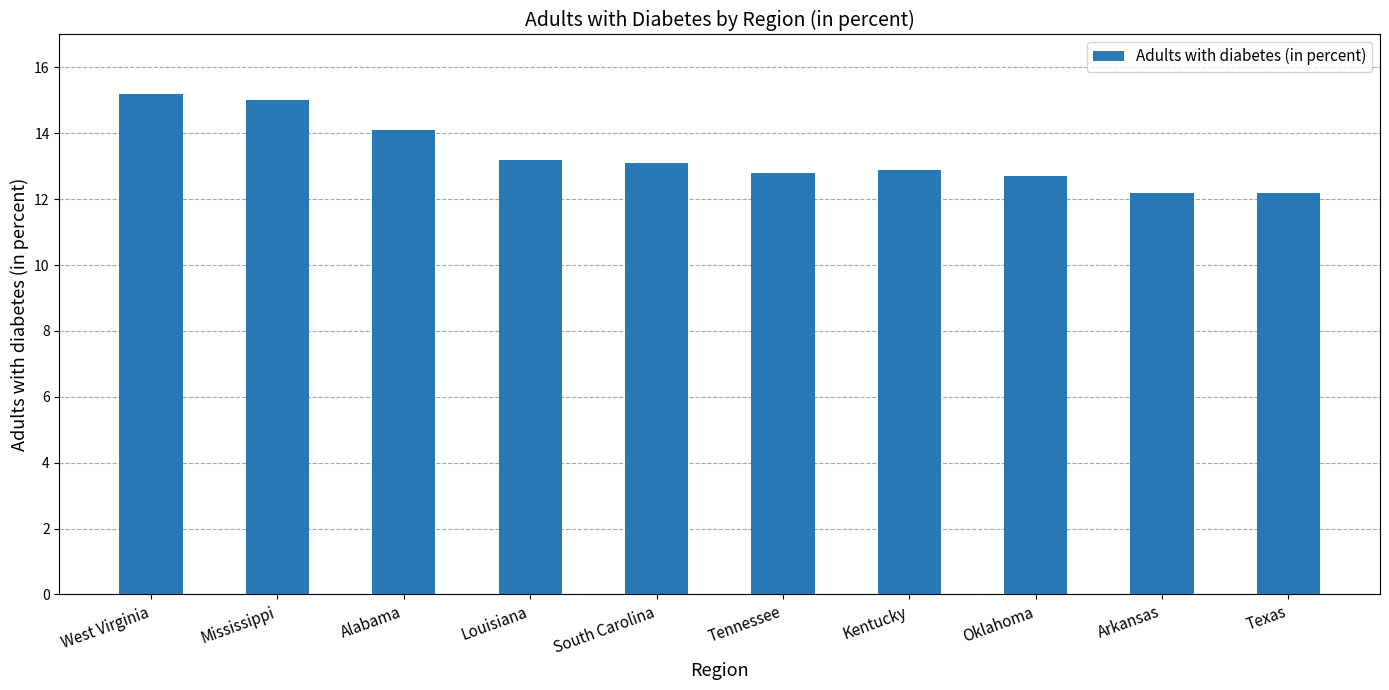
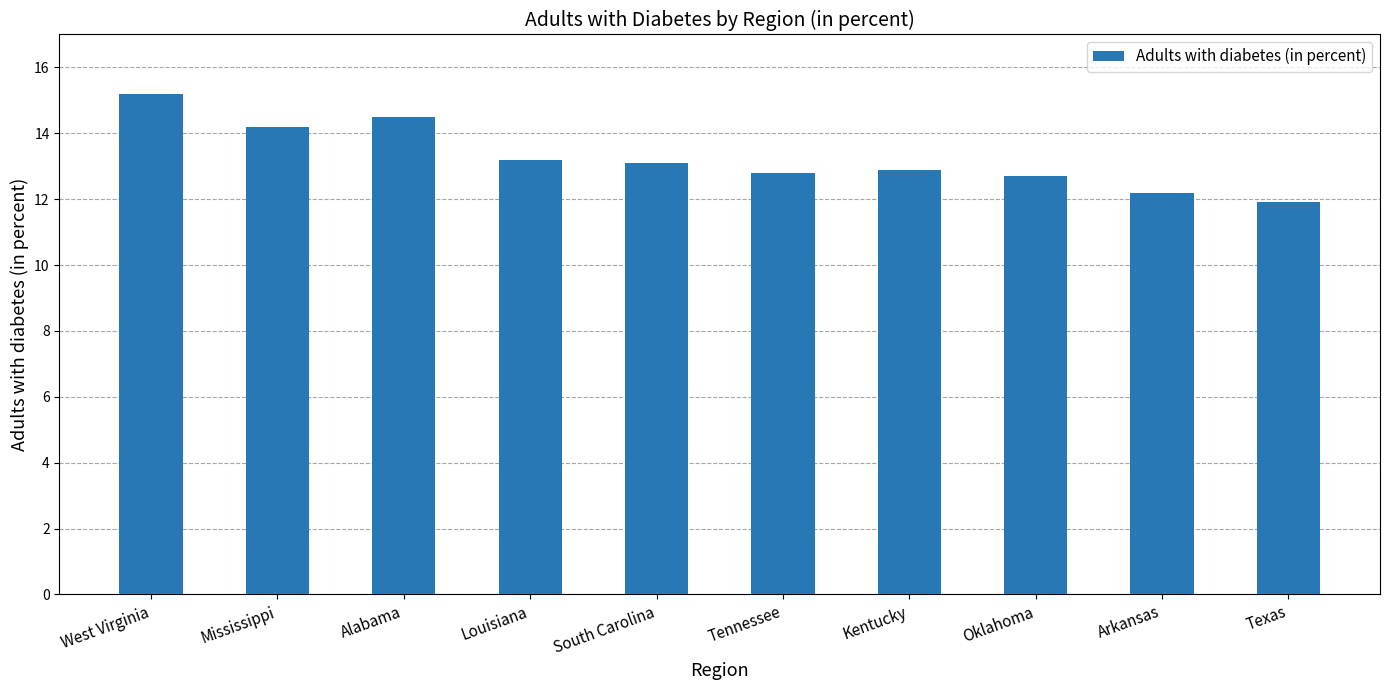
Mississippi: 15.0 -> 14.2
Alabama: 14.1 -> 14.5
Texas: 12.2 -> 11.9
